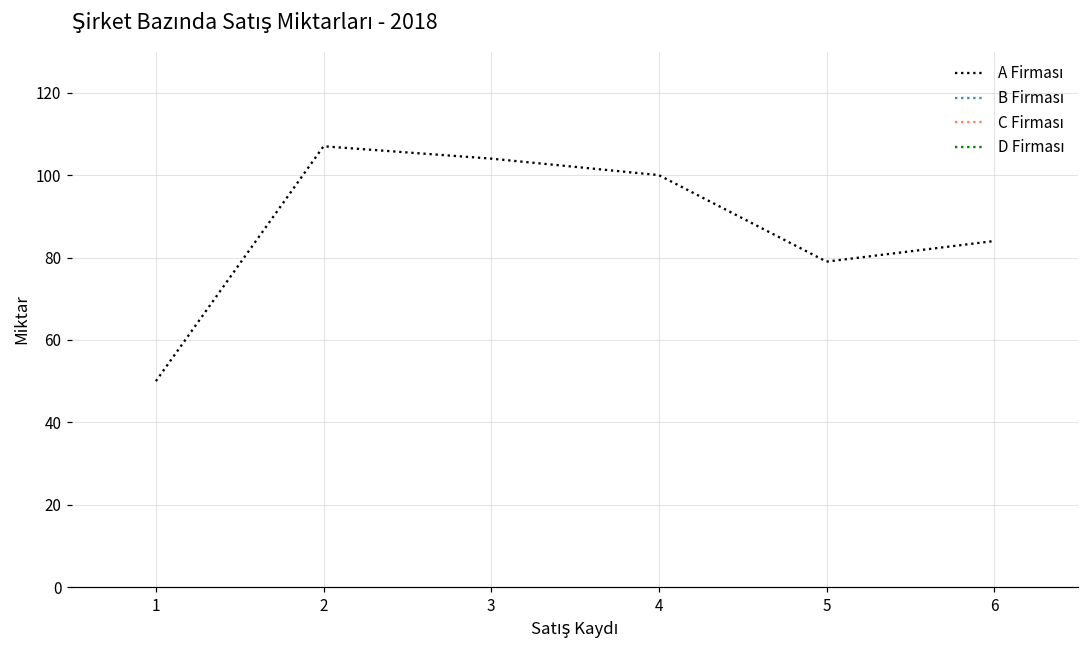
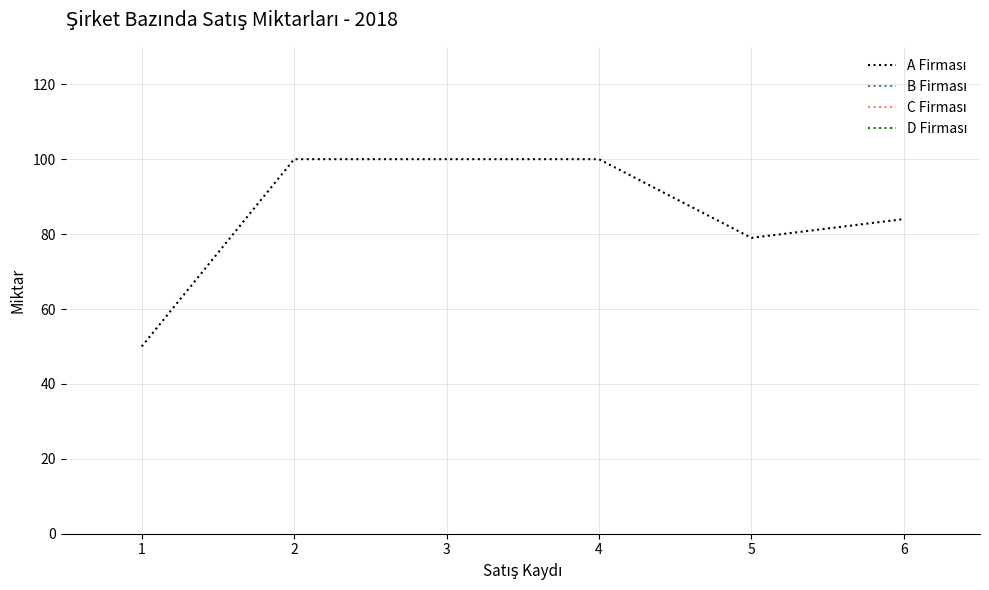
A Firması, 2: 107 -> 100
A Firması, 3: 104 -> 100
